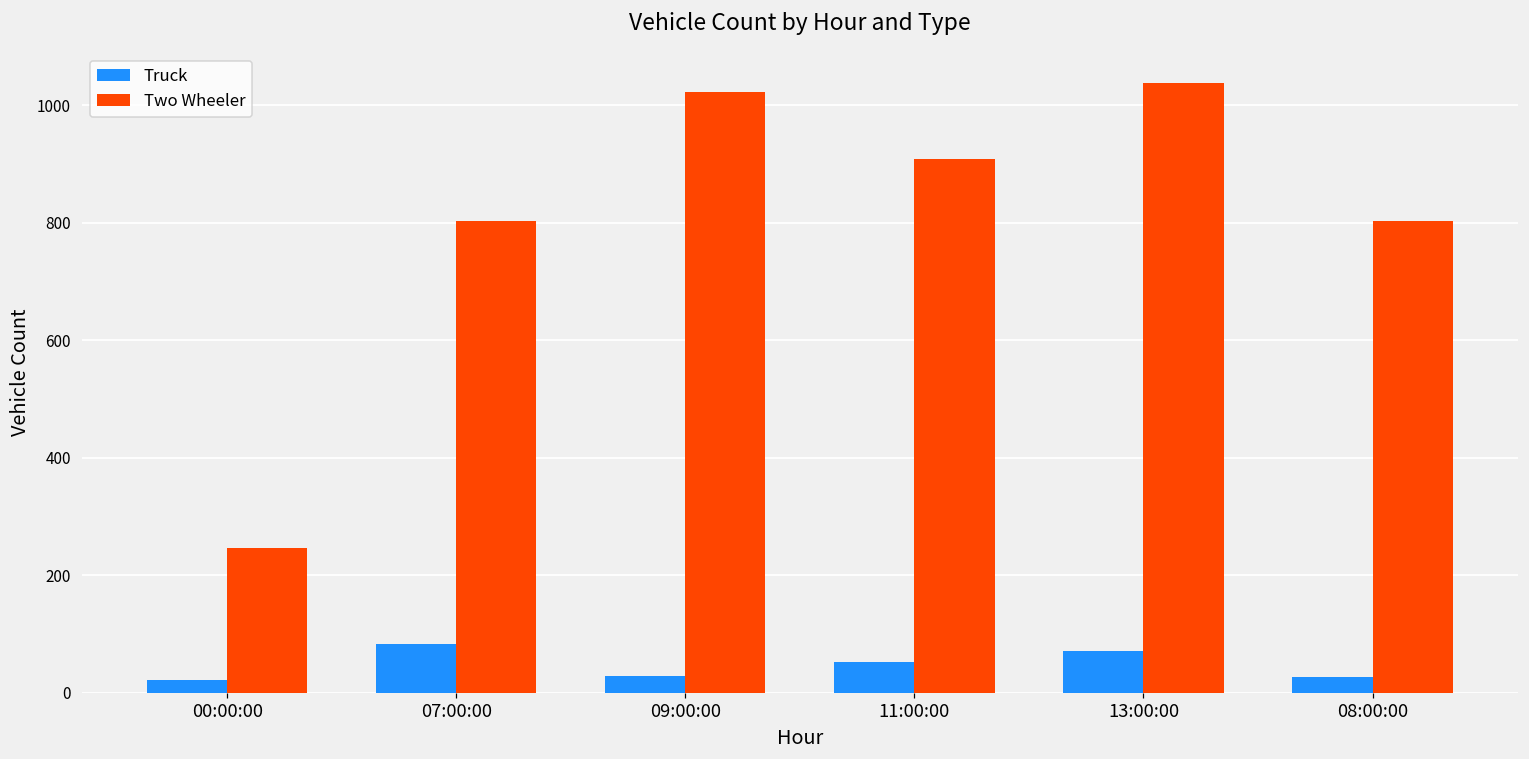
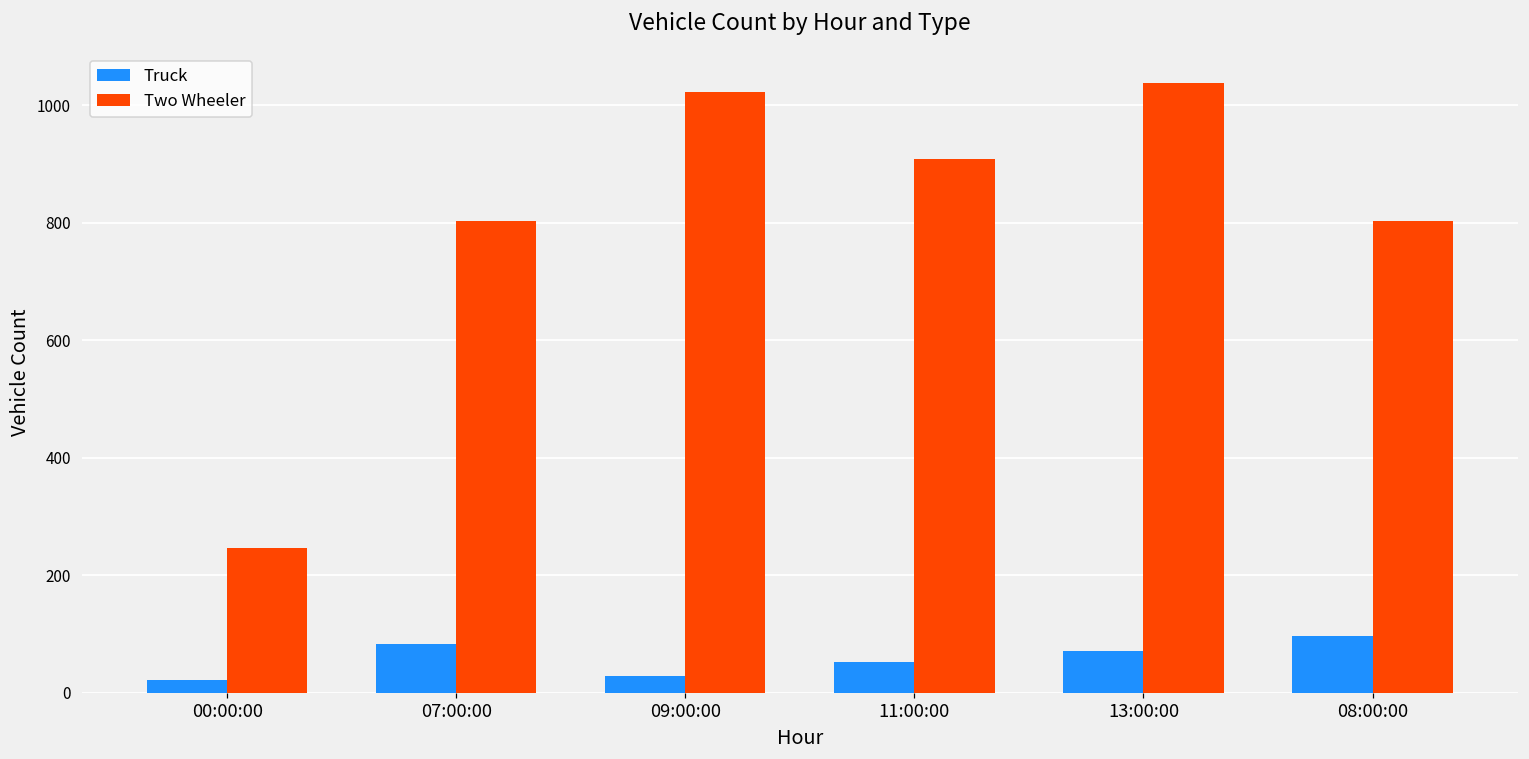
Truck, 08:00:00: 30 -> 100
